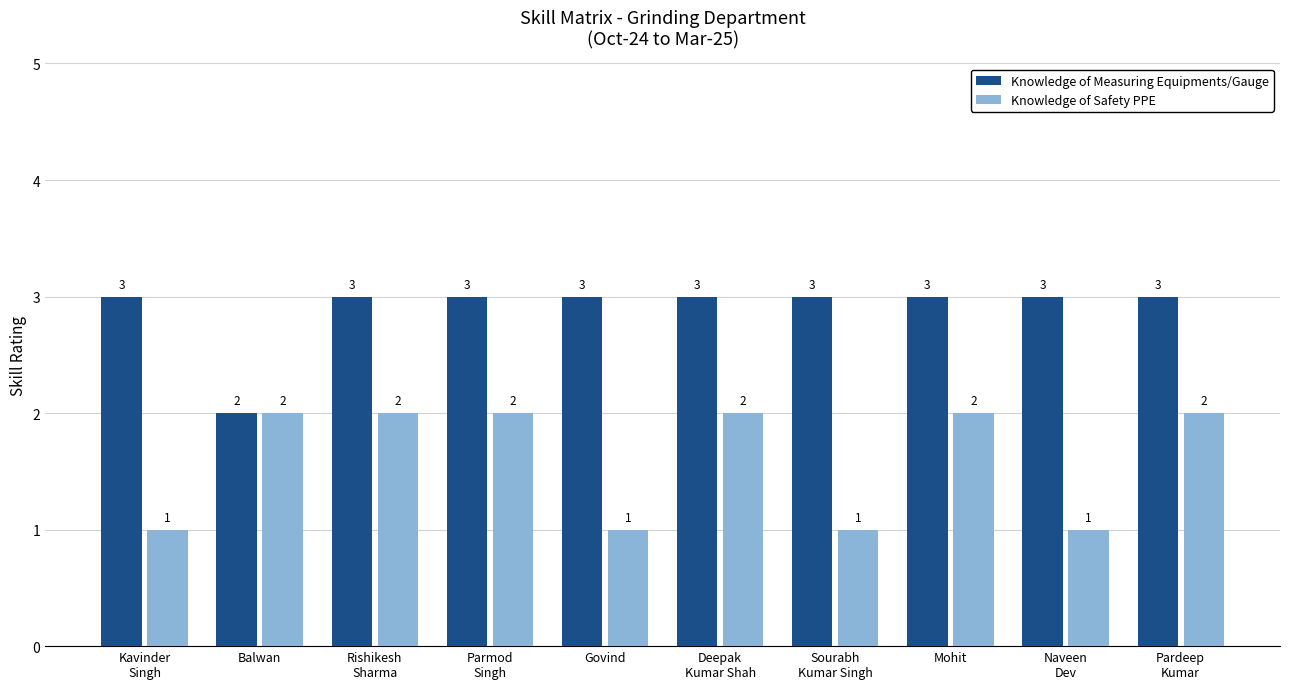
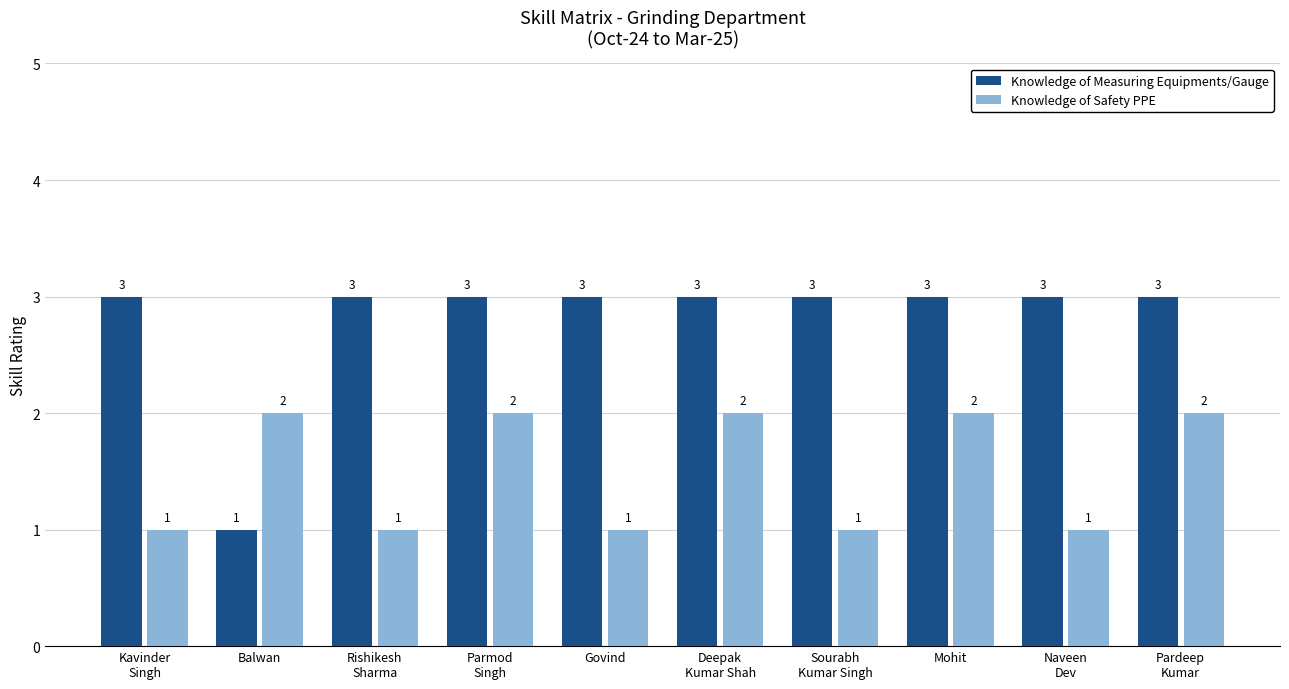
Knowledge of Measuring Equipments/Gauge, Balwan: 2 -> 1
Knowledge of Safety PPE, Rishikesh Sharma: 2 -> 1
